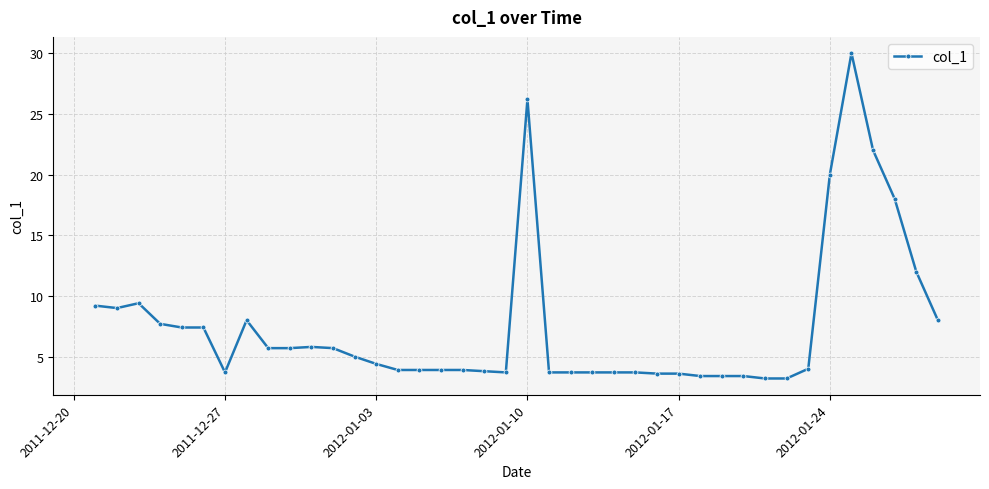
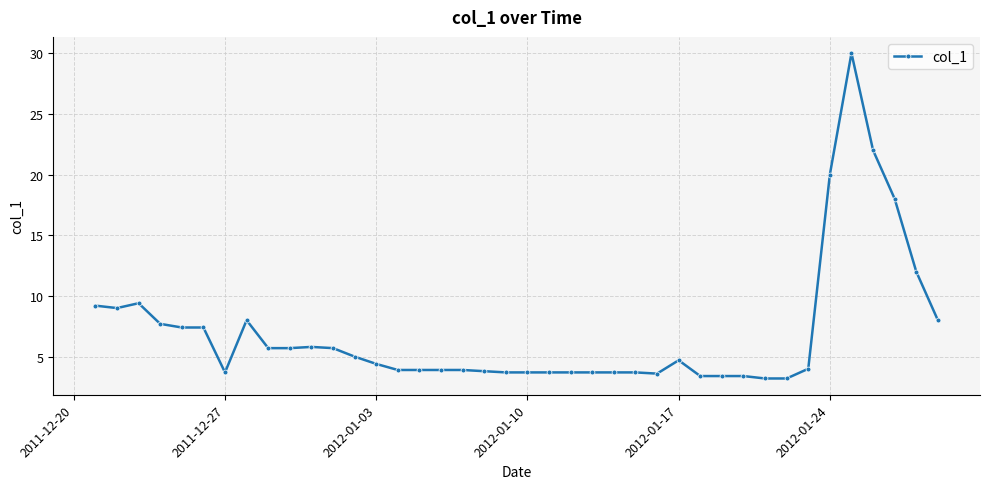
2012-01-10: 26.2 -> 3.7
2012-01-17: 3.6 -> 4.7
